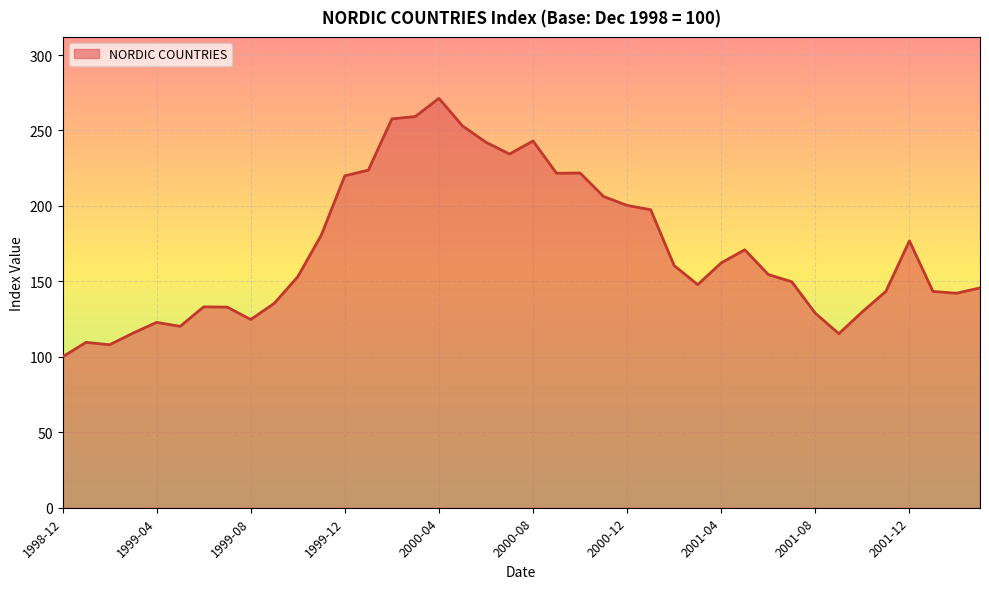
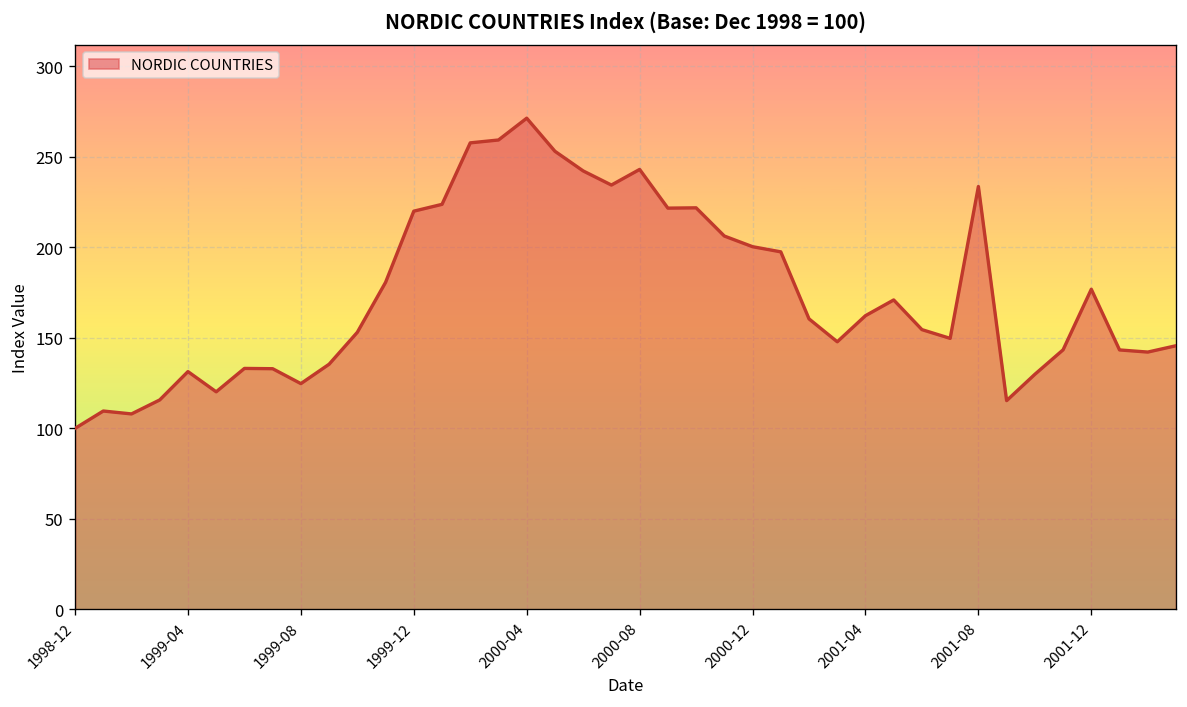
1999-04: 123 -> 131
2001-08: 129 -> 234
